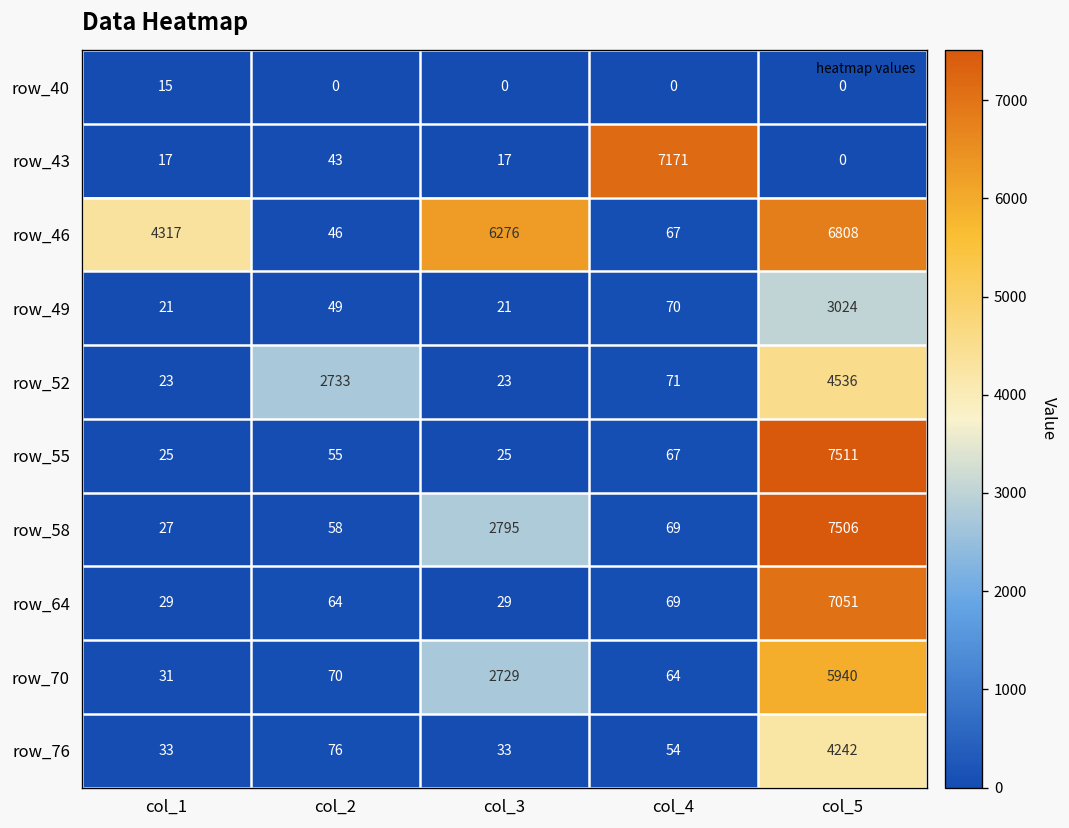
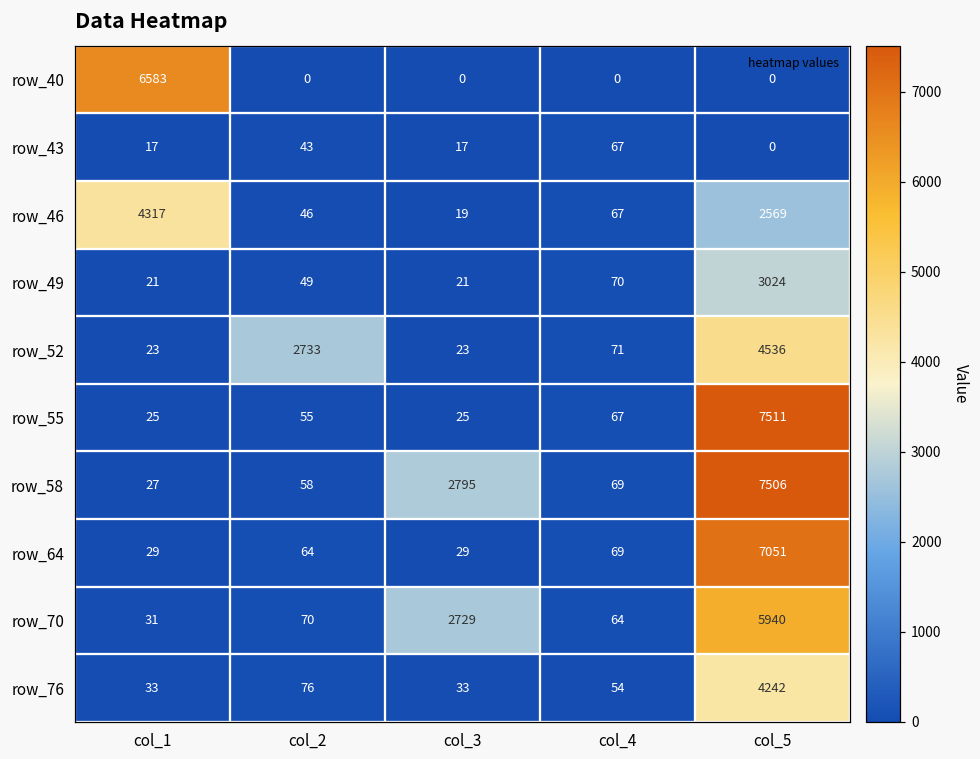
row_40, col_1: 15 -> 6583
row_43, col_4: 7171 -> 67
row_46, col_3: 6276 -> 19
row_46, col_5: 6808 -> 2569
